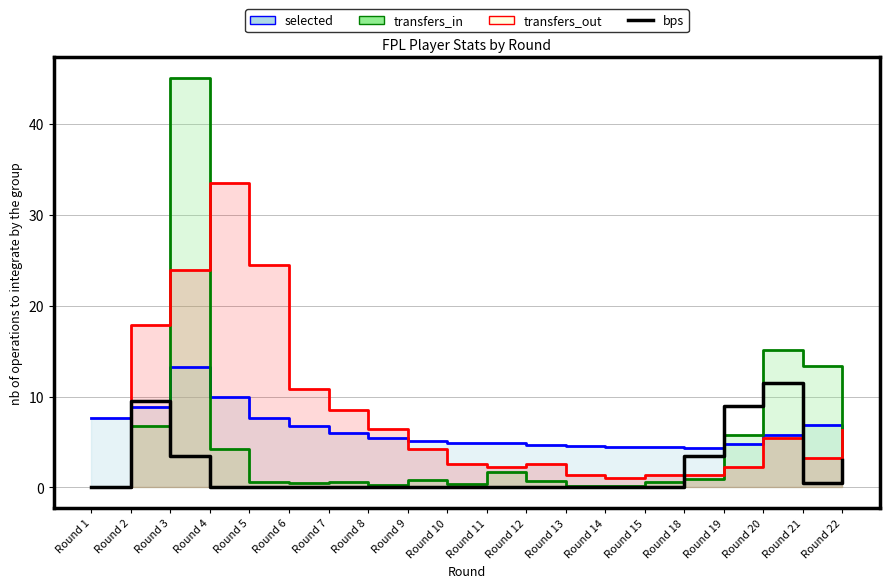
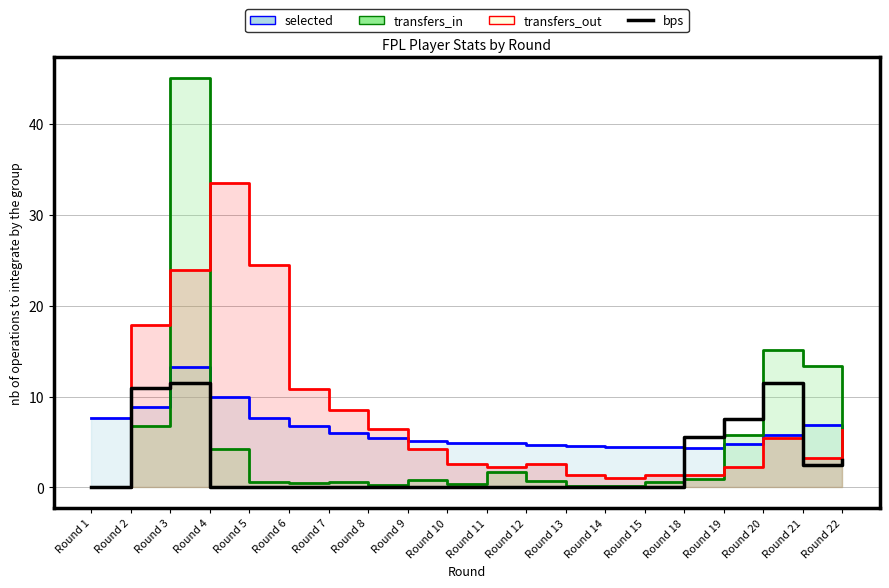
bps, Round 2: 10 -> 11
bps, Round 3: 4 -> 12
bps, Round 18: 4 -> 6
bps, Round 19: 9 -> 8
bps, Round 21: 1 -> 3
